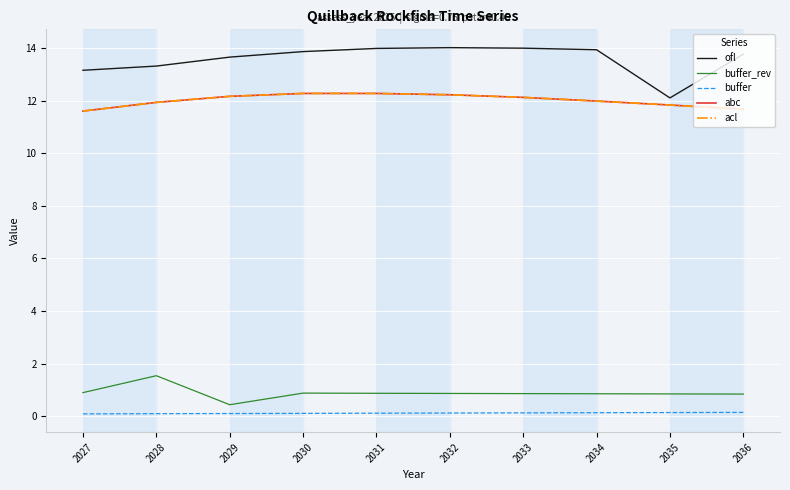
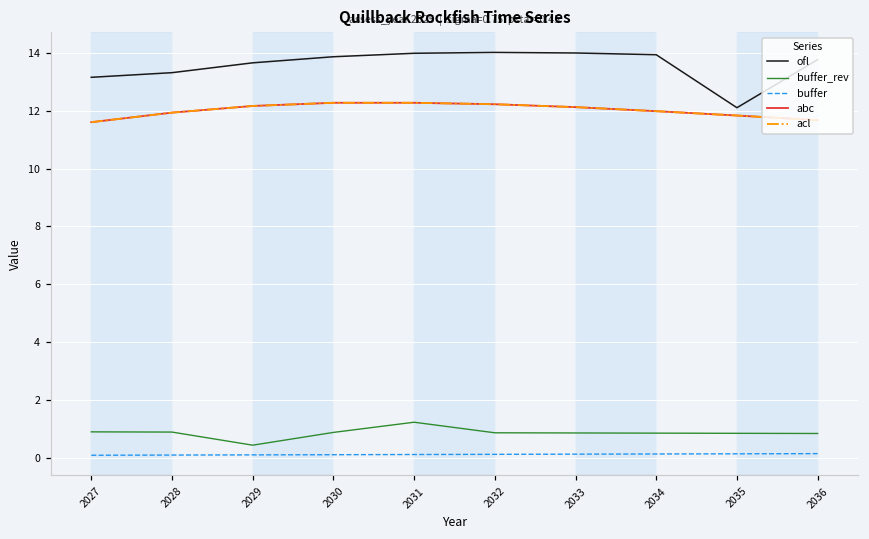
buffer_rev, 2028: 1.5 -> 0.9
buffer_rev, 2031: 0.9 -> 1.2
